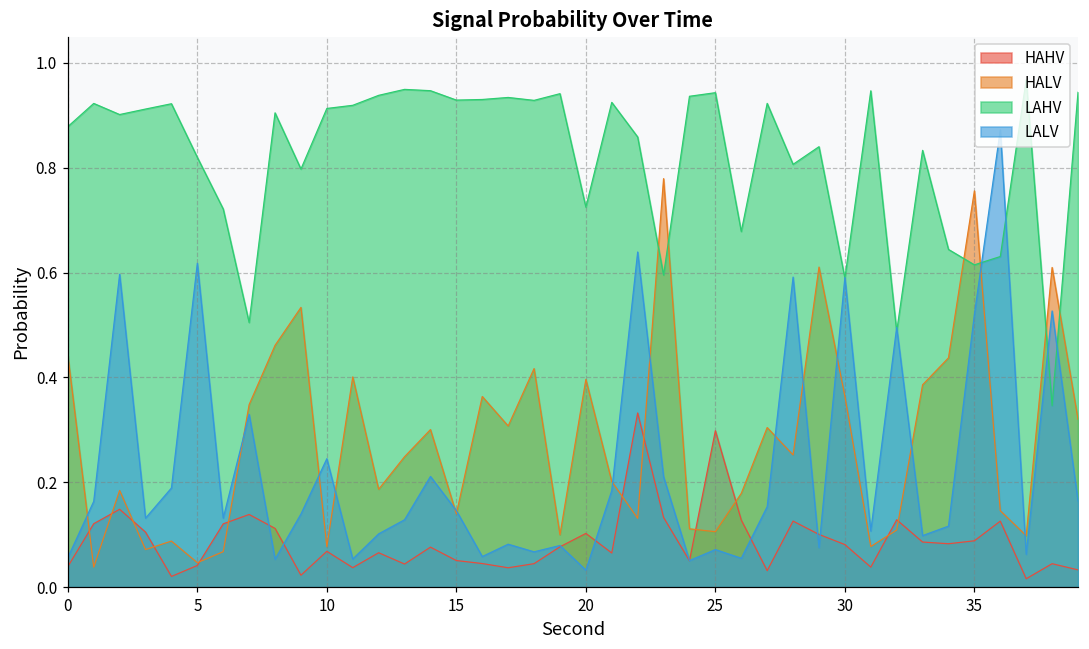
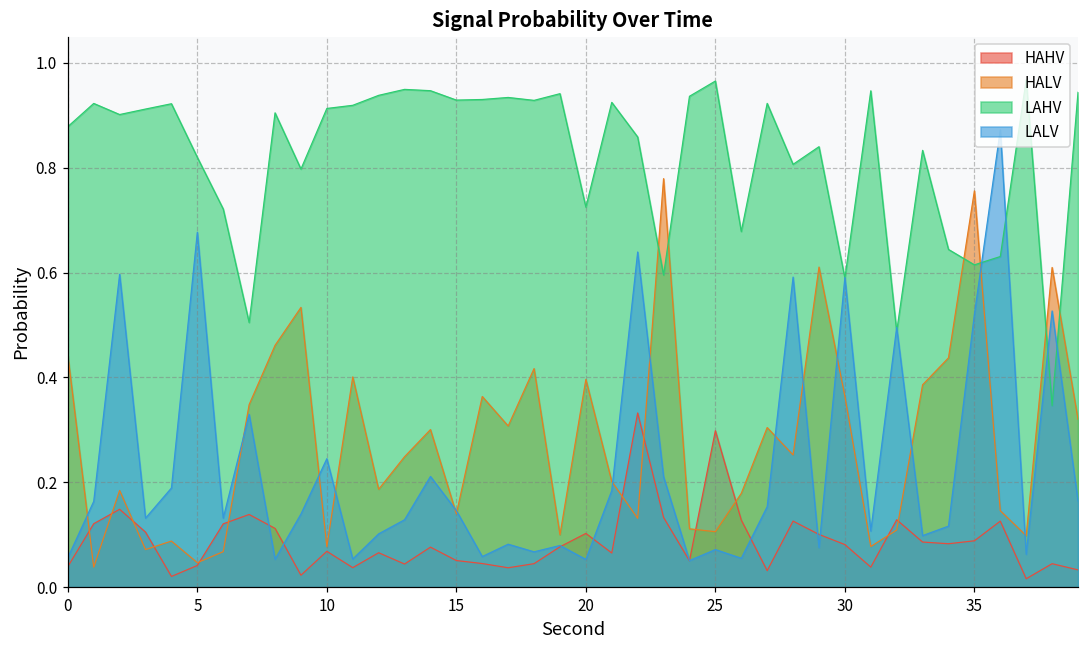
LALV, 5: 0.62 -> 0.68
LALV, 20: 0.03 -> 0.05
LAHV, 25: 0.94 -> 0.97
